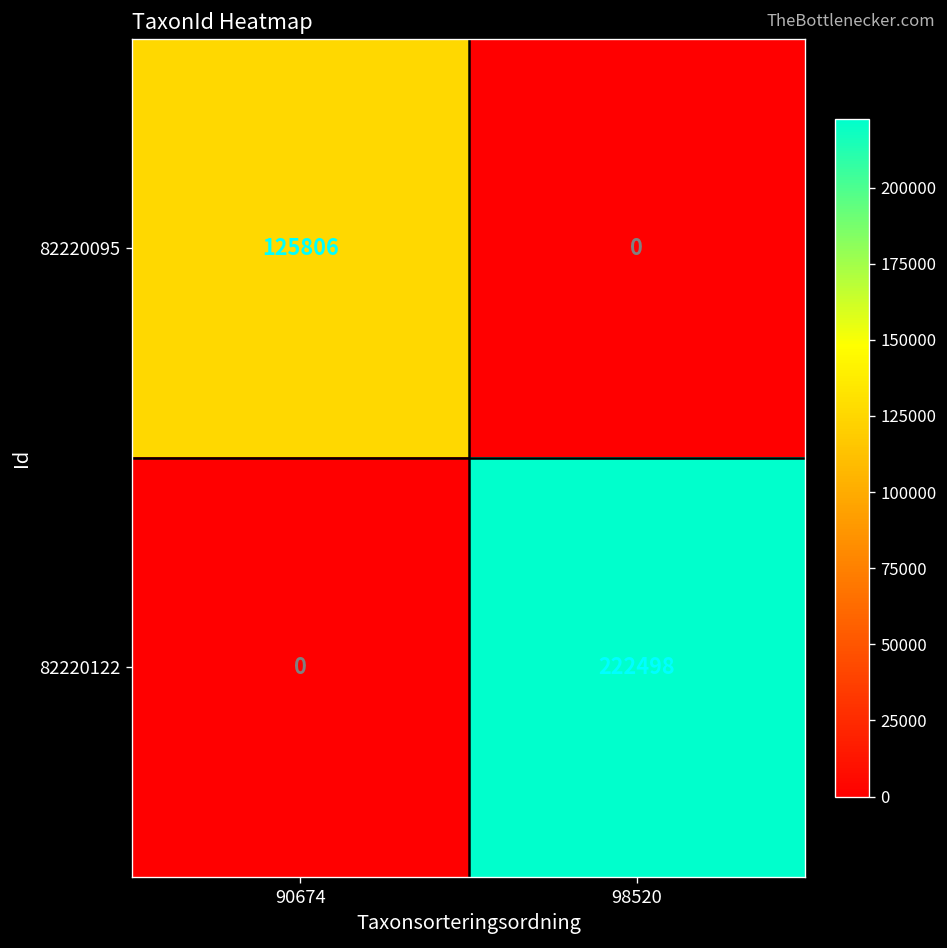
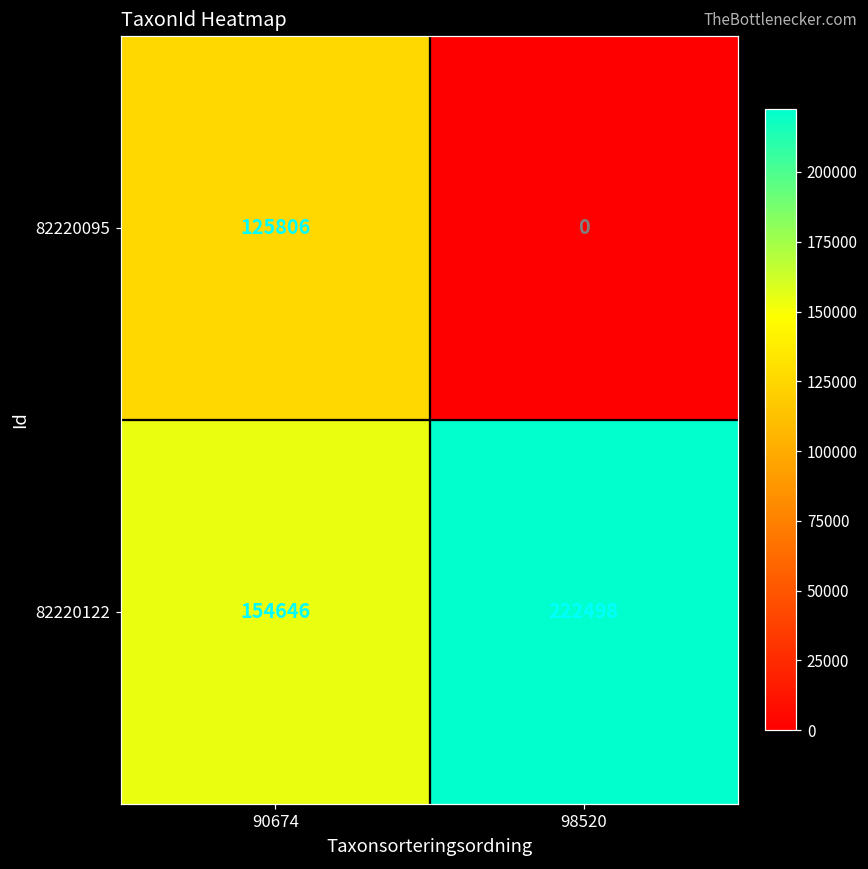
82220122, 90674: 0 -> 154646
